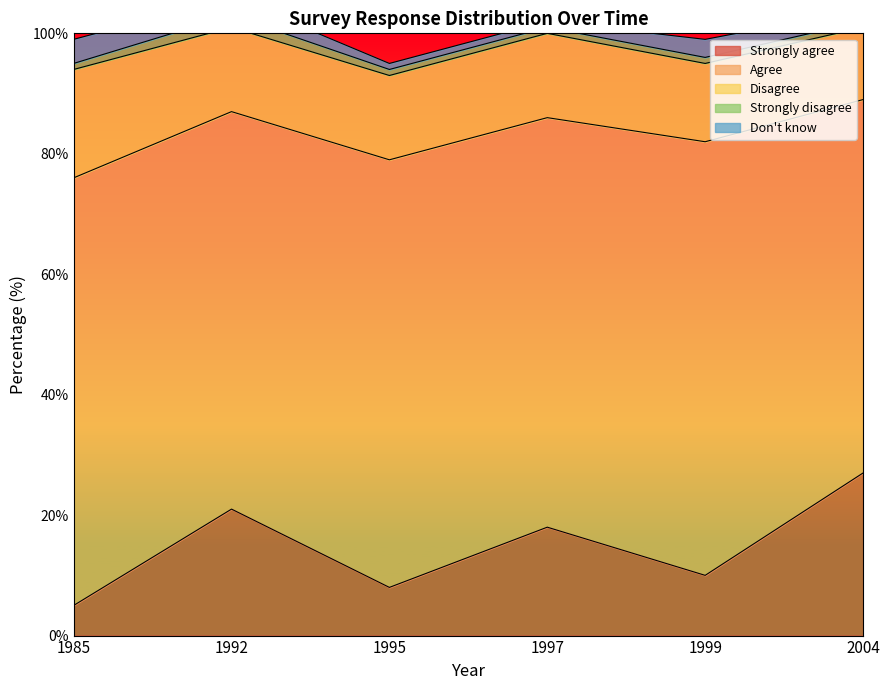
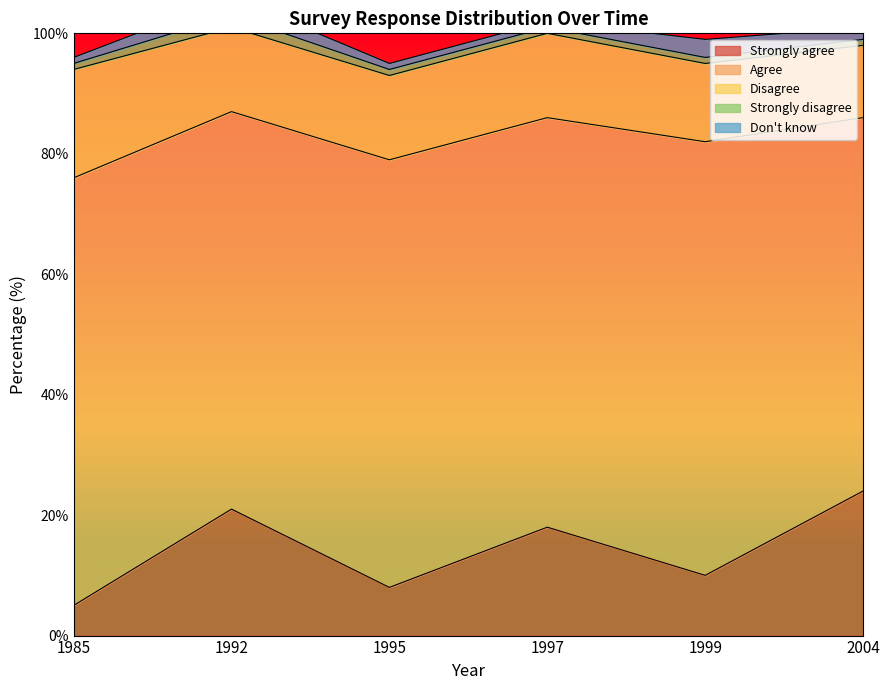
Don't know, 1985: 4% -> 1%
Strongly agree, 2004: 27% -> 24%
